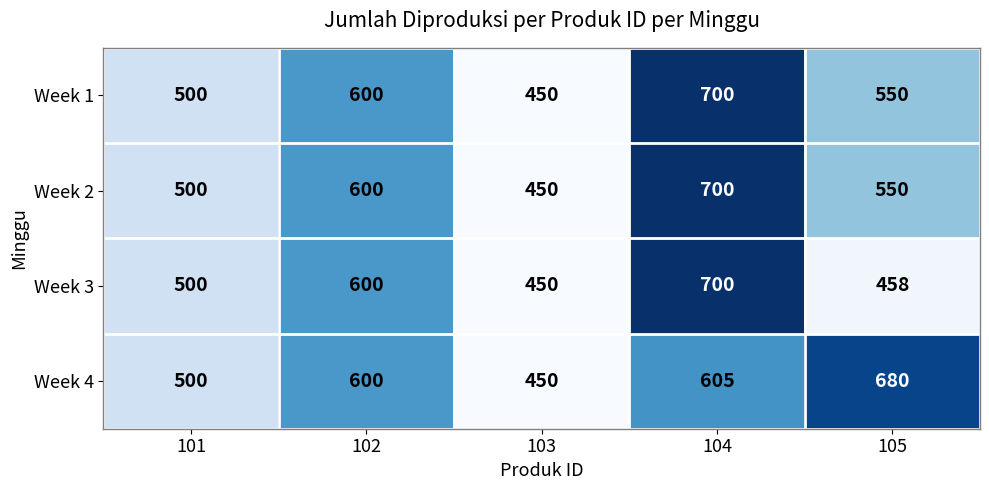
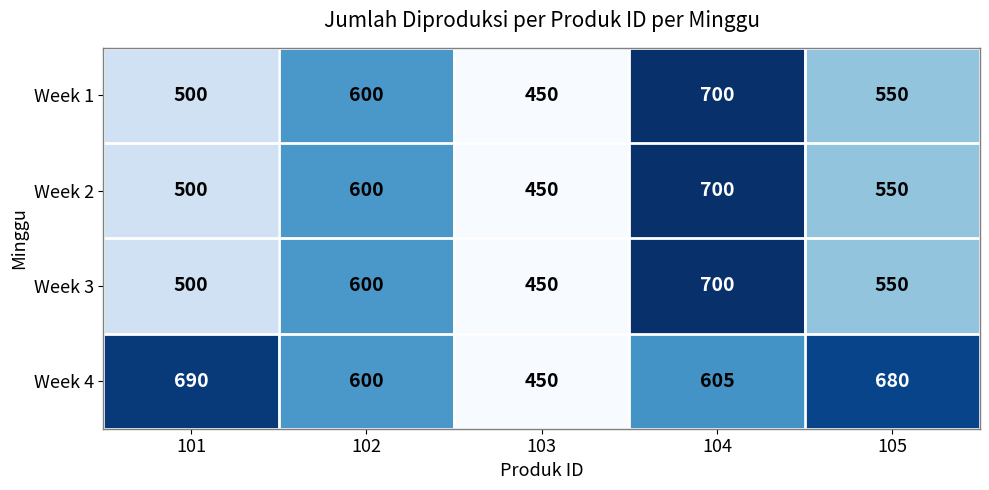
Week 3, 105: 458 -> 550
Week 4, 101: 500 -> 690
